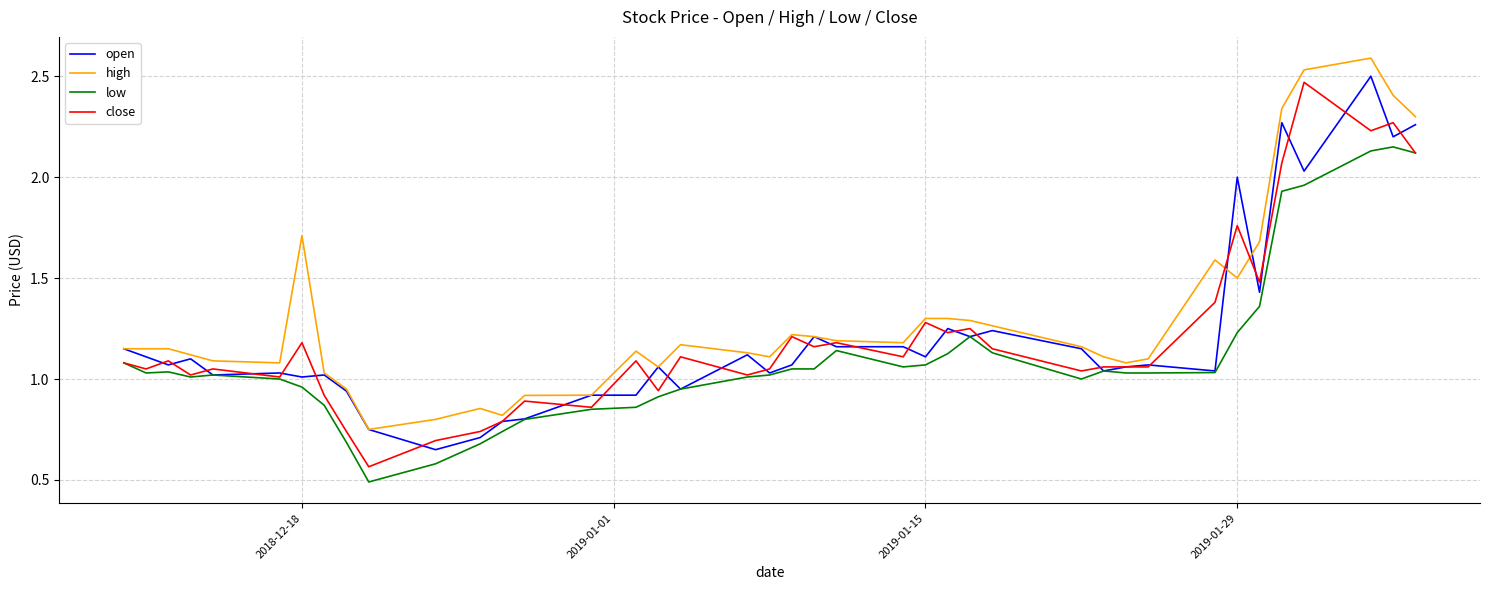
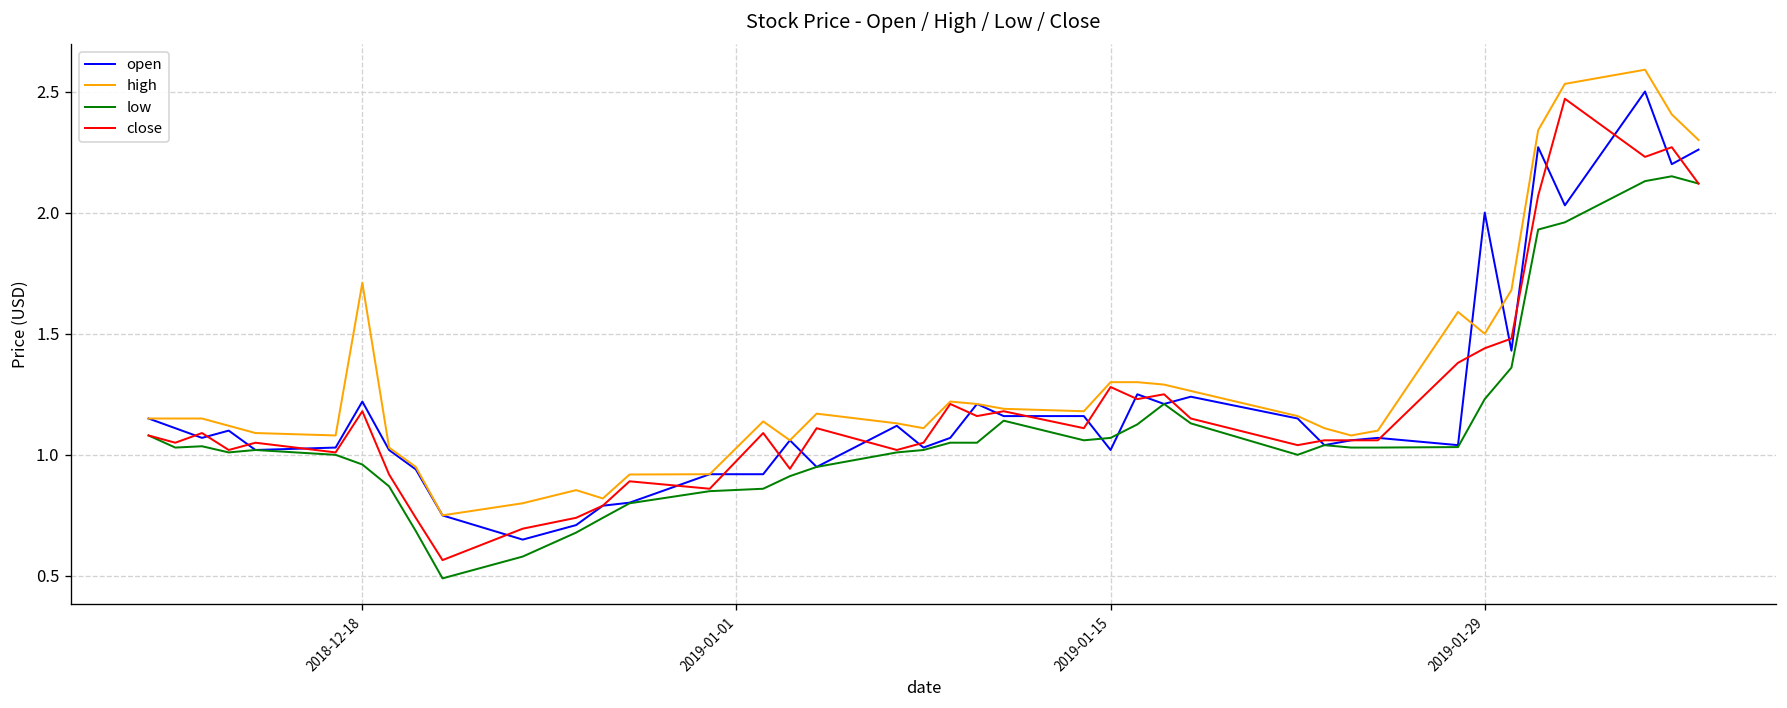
open, 2018-12-18: 1.01 -> 1.22
open, 2019-01-15: 1.11 -> 1.02
close, 2019-01-29: 1.76 -> 1.44
